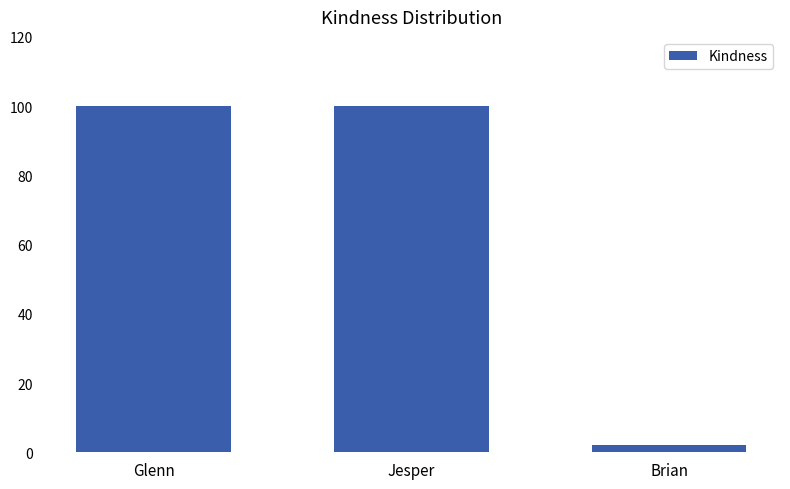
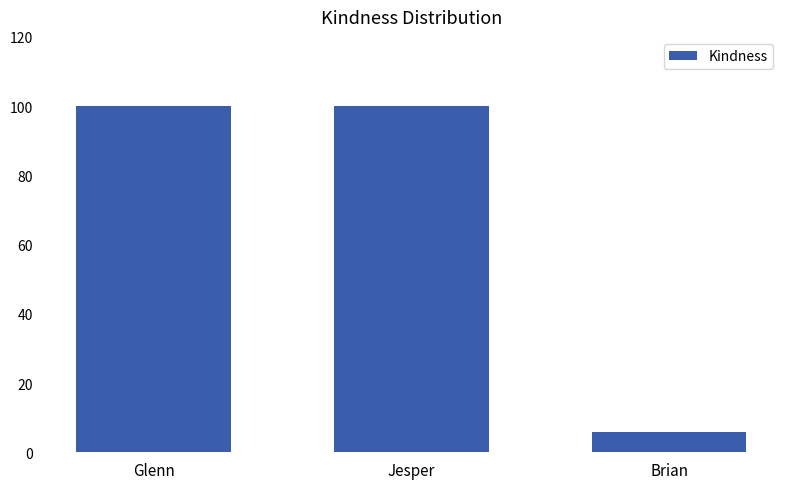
Brian: 2 -> 6
